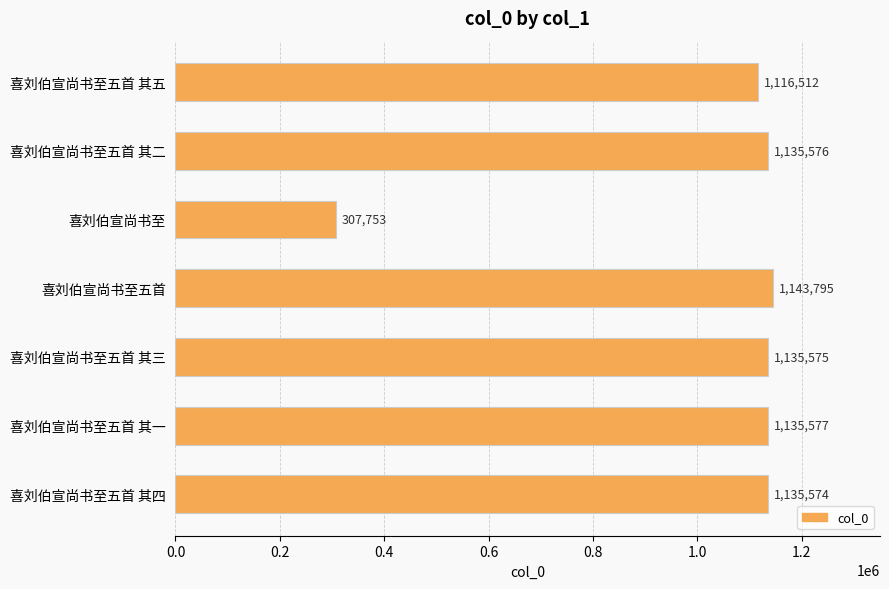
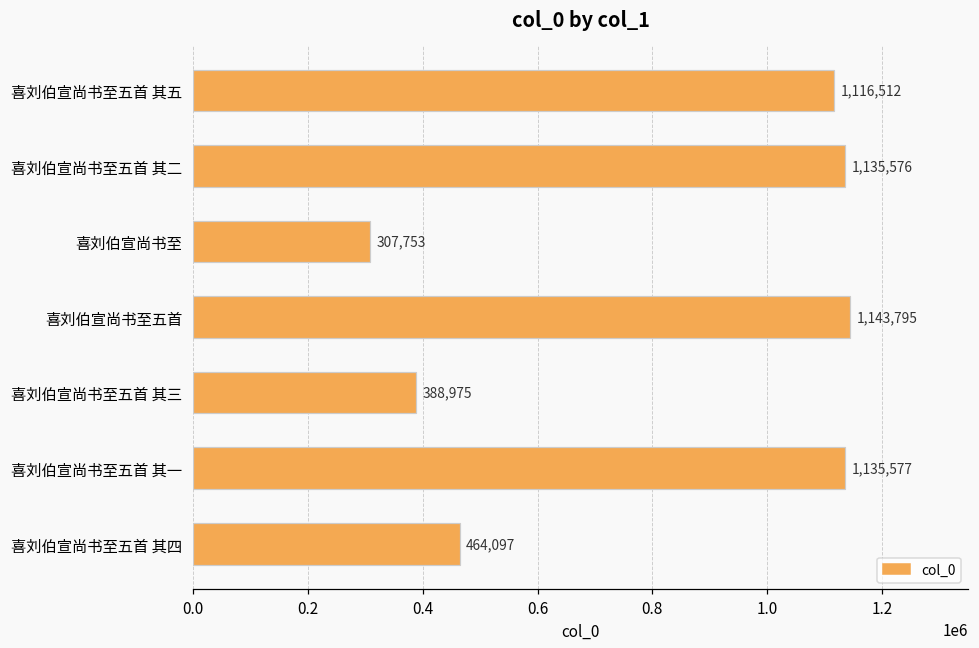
喜刘伯宣尚书至五首 其三: 1,135,575 -> 388,975
喜刘伯宣尚书至五首 其四: 1,135,574 -> 464,097
